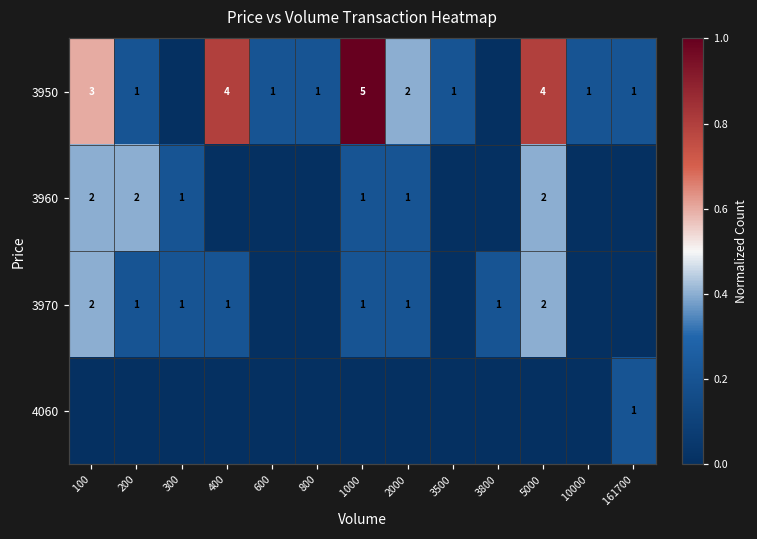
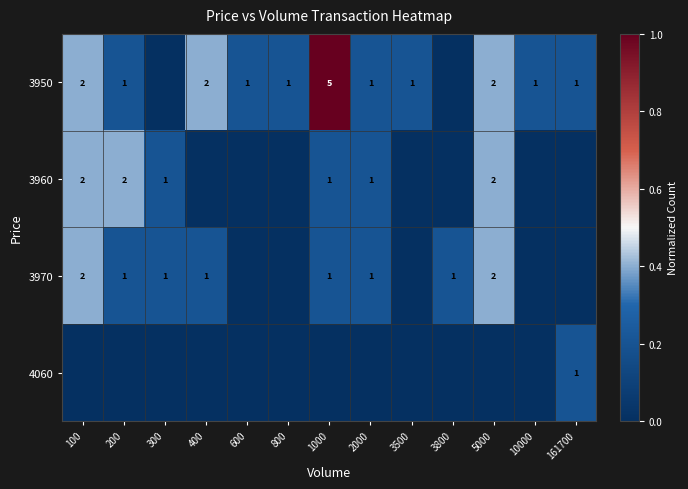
3950, 100: 3 -> 2
3950, 400: 4 -> 2
3950, 2000: 2 -> 1
3950, 5000: 4 -> 2
